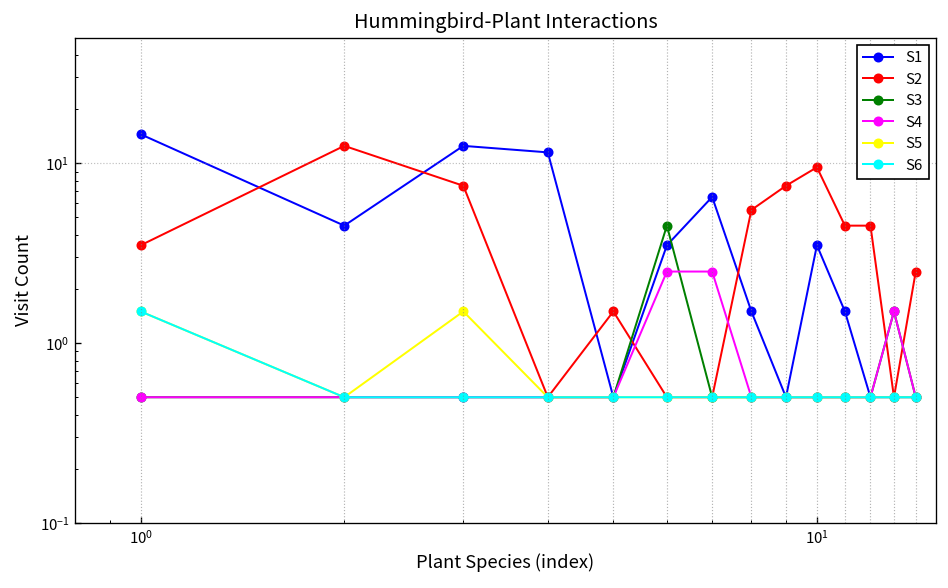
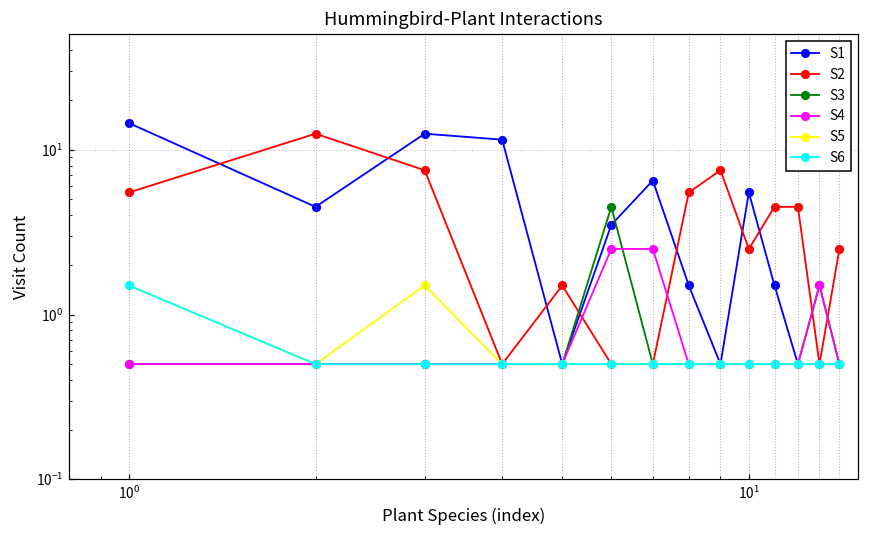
S2, 10^0: 3.5 -> 5.5
S1, 10^1: 3.5 -> 5.5
S2, 10^1: 10 -> 2.5
